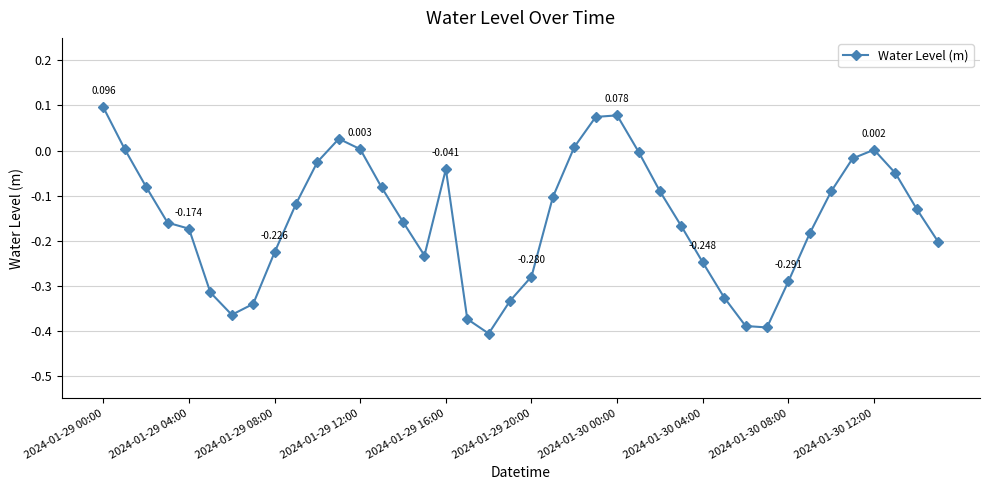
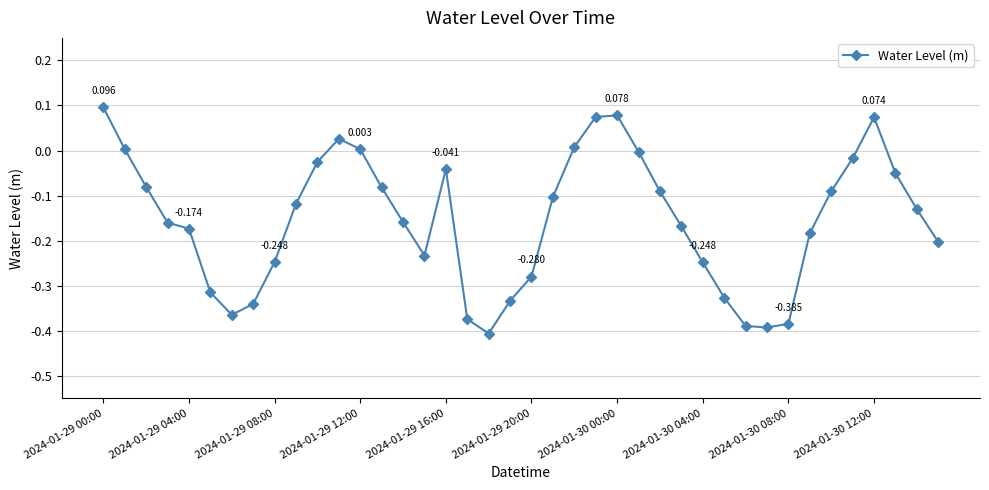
2024-01-29 08:00: -0.226 -> -0.248
2024-01-30 08:00: -0.291 -> -0.385
2024-01-30 12:00: 0.002 -> 0.074
